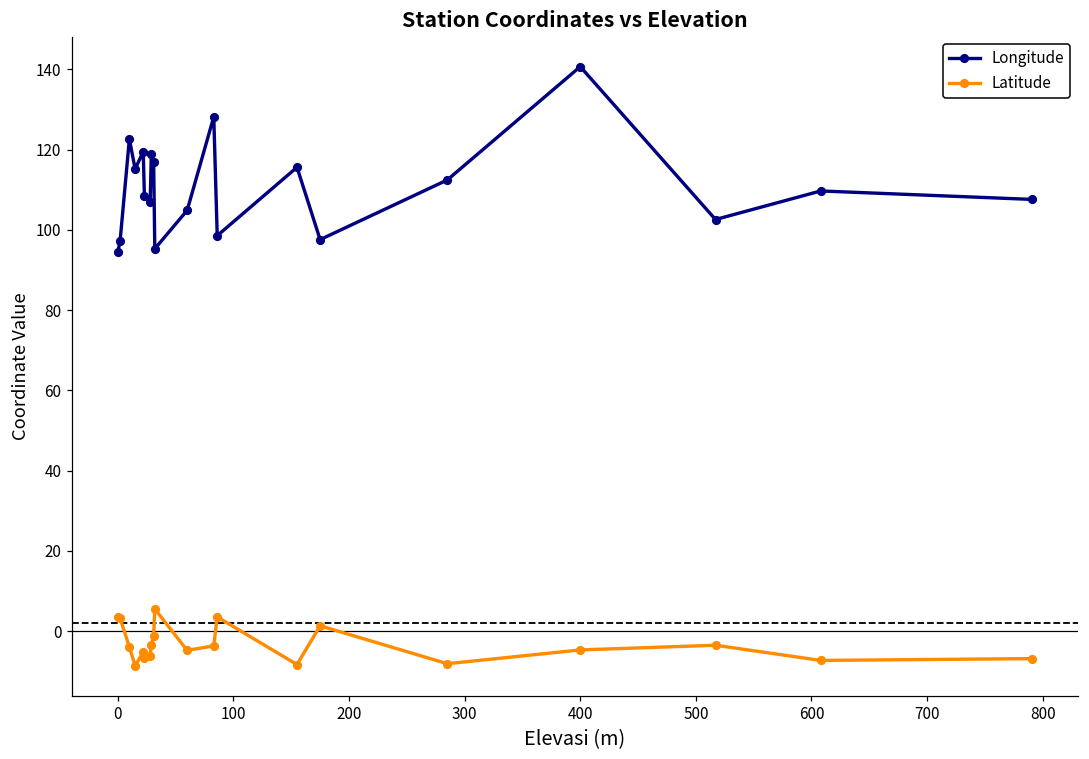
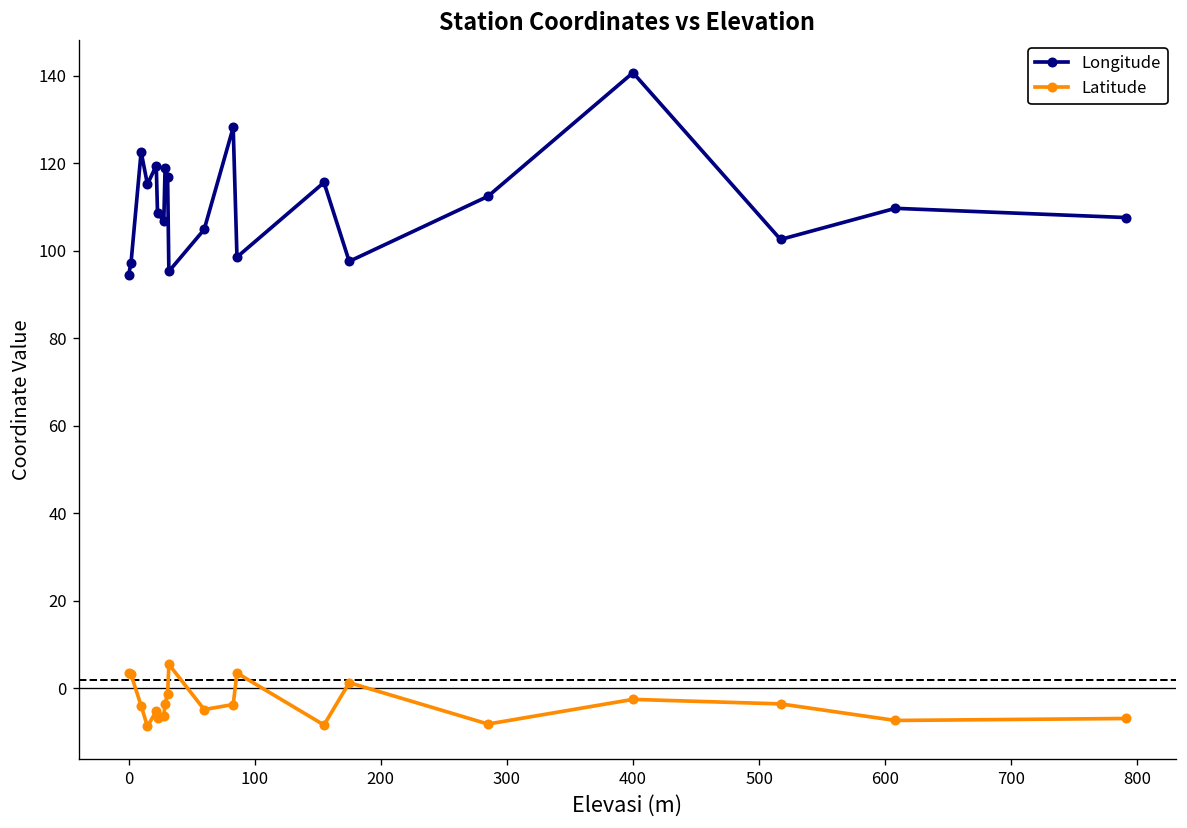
Latitude, 400: -5 -> -3
